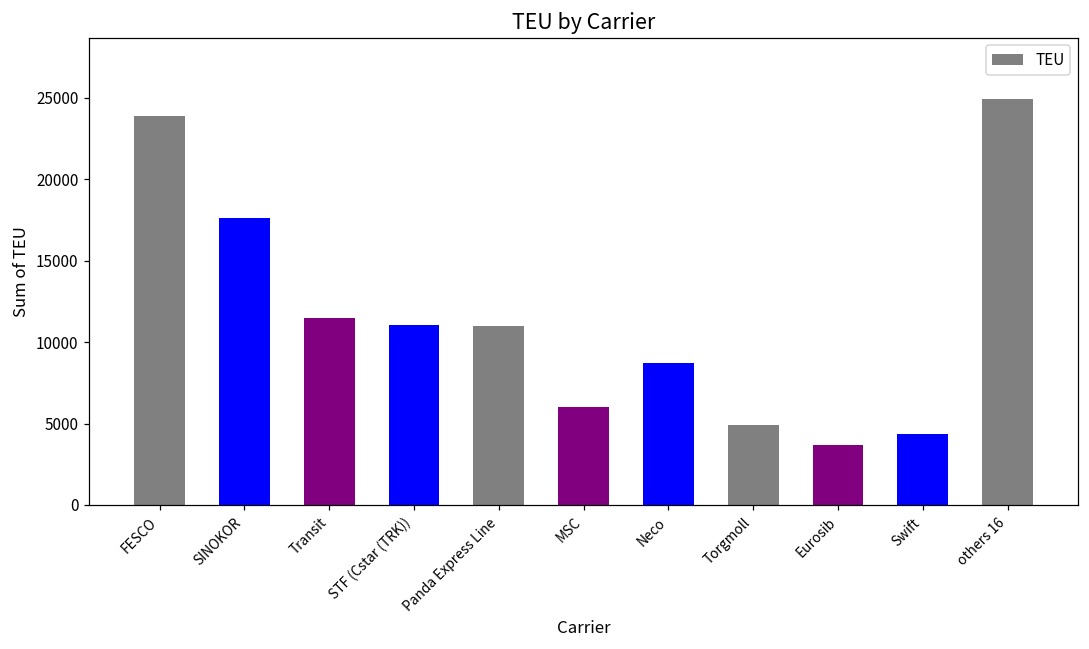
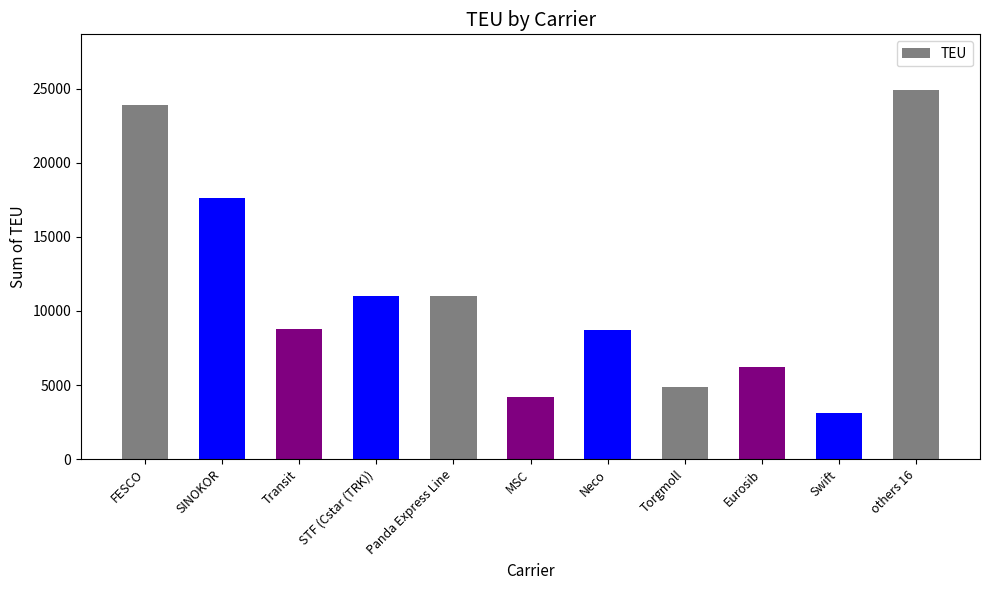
Transit: 11500 -> 8800
MSC: 6000 -> 4200
Eurosib: 3700 -> 6300
Swift: 4400 -> 3100
